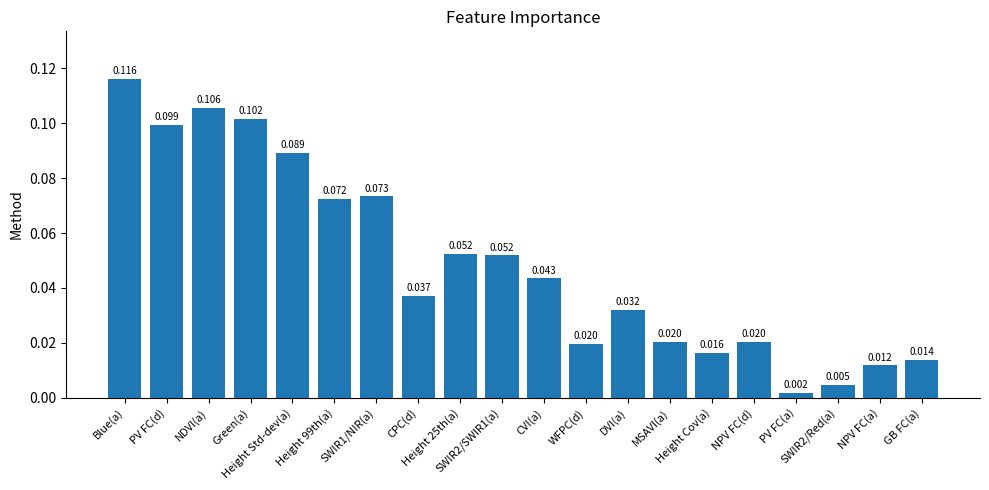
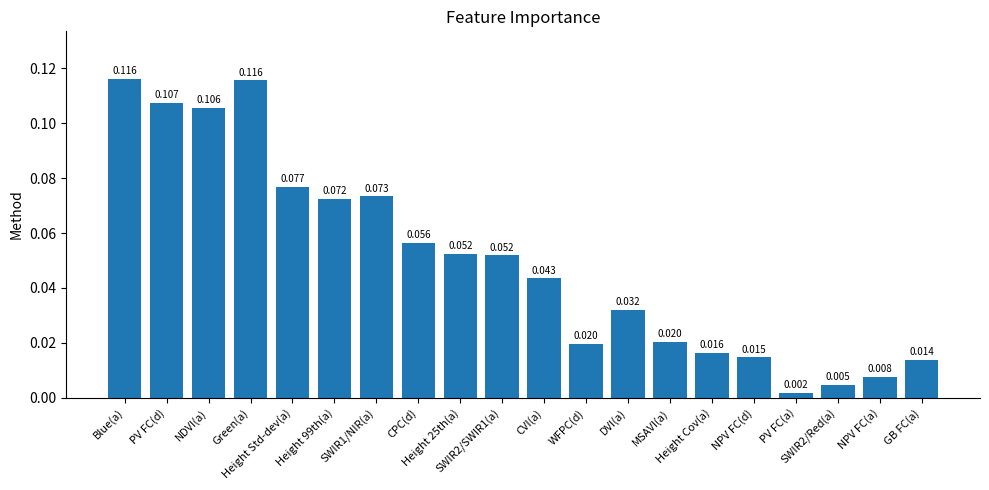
PV FC(d): 0.099 -> 0.107
Green(a): 0.102 -> 0.116
Height Std-dev(a): 0.089 -> 0.077
CPC(d): 0.037 -> 0.056
NPV FC(d): 0.020 -> 0.015
NPV FC(a): 0.012 -> 0.008
